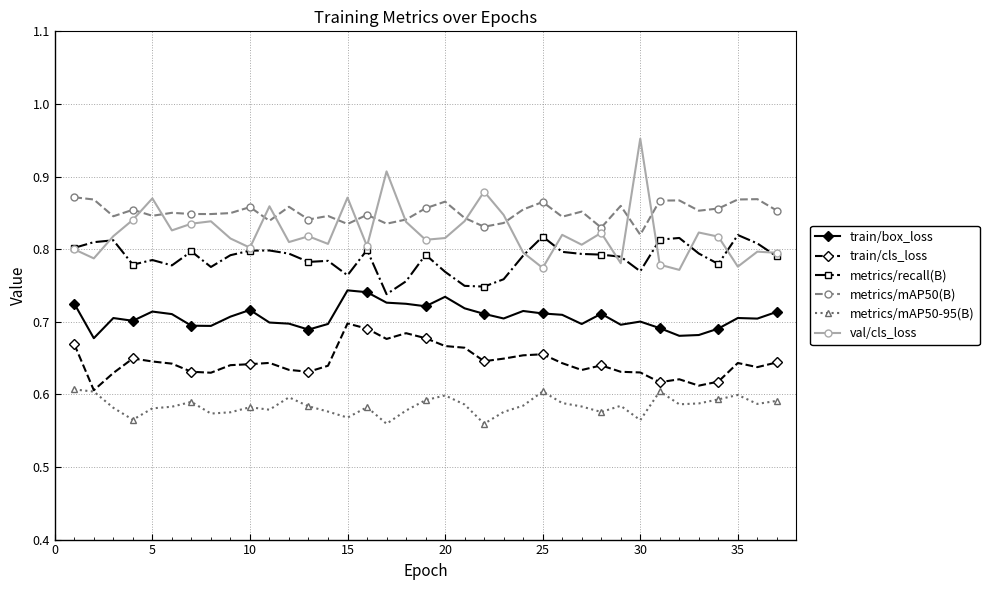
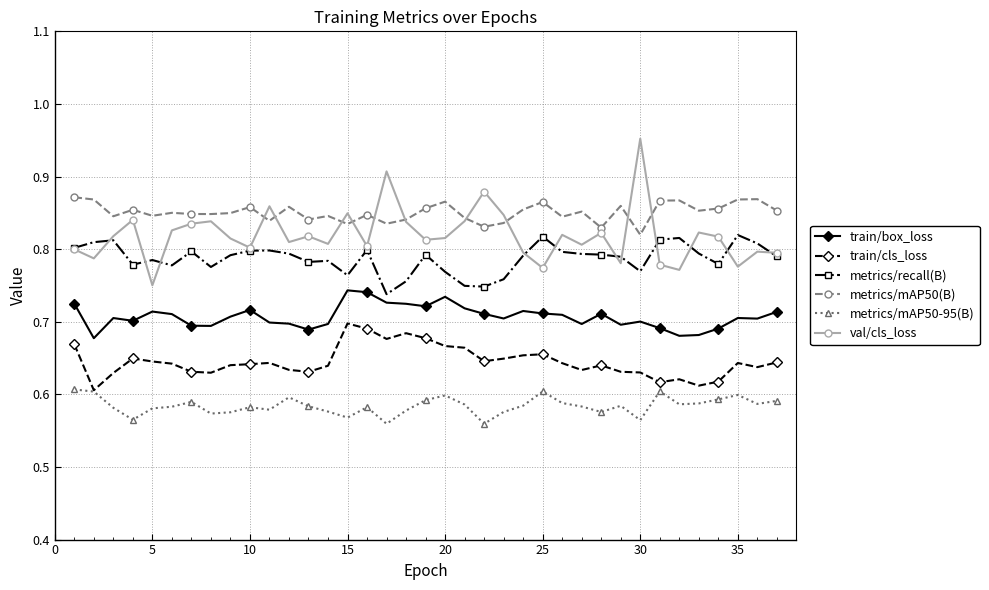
val/cls_loss, 5: 0.87 -> 0.75
val/cls_loss, 15: 0.87 -> 0.85
